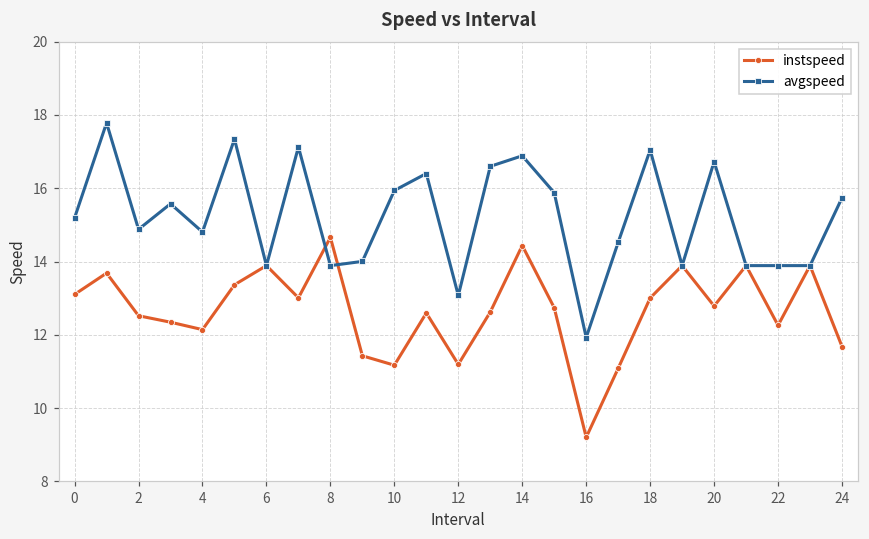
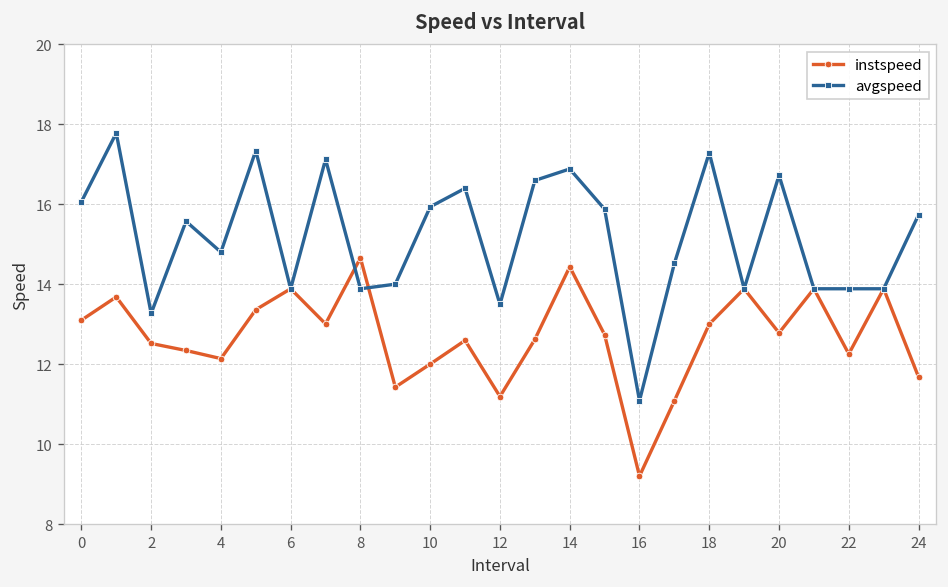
avgspeed, 0: 15.2 -> 16.1
avgspeed, 2: 14.9 -> 13.3
instspeed, 10: 11.2 -> 12.0
avgspeed, 12: 13.1 -> 13.5
avgspeed, 16: 11.9 -> 11.1
avgspeed, 18: 17.0 -> 17.3
